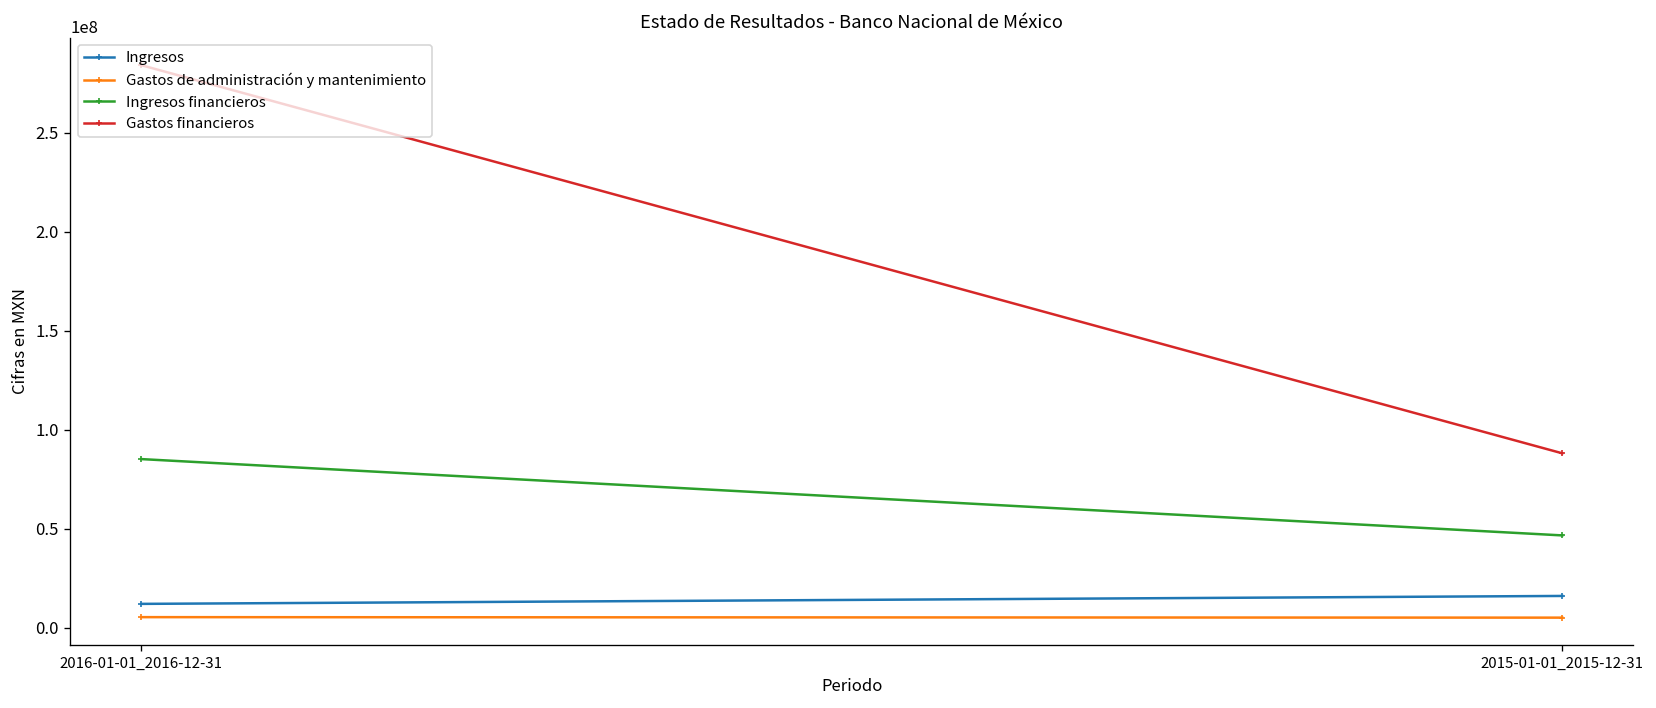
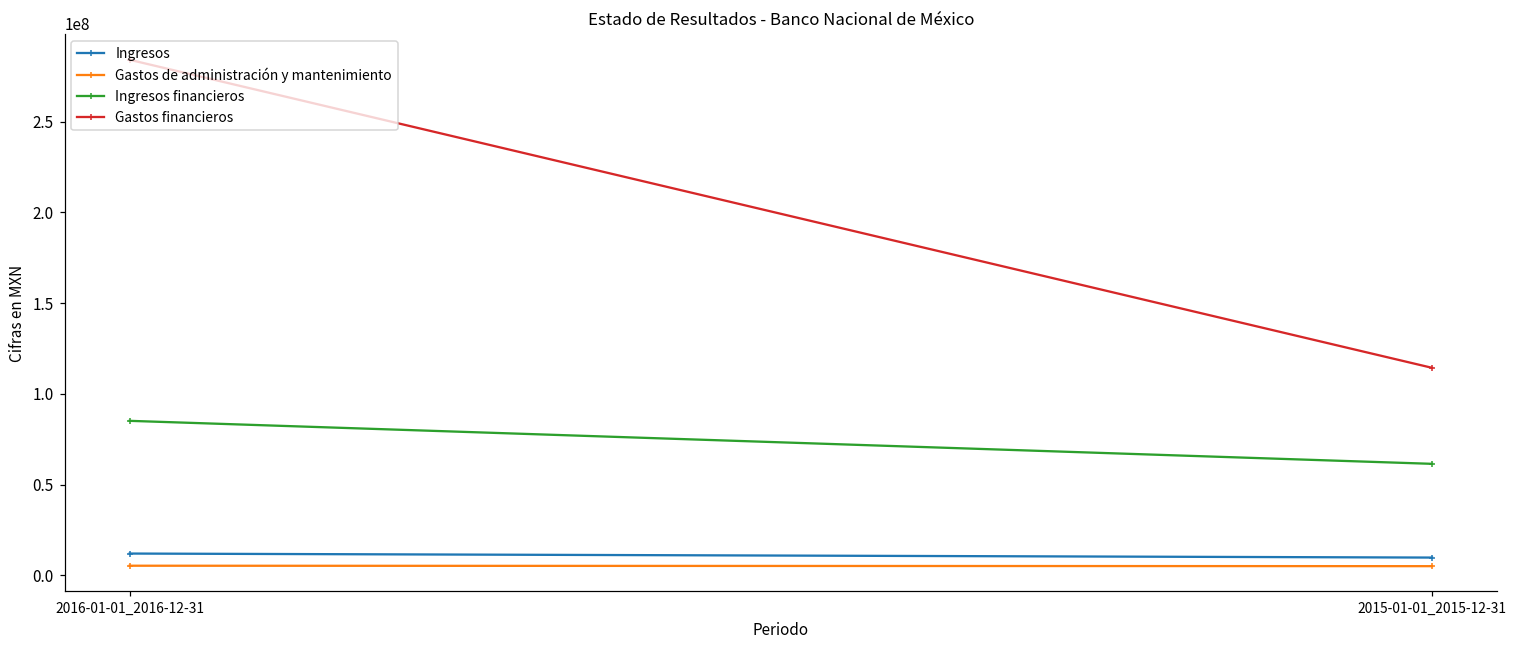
Ingresos, 2015-01-01_2015-12-31: 16000000 -> 10000000
Ingresos financieros, 2015-01-01_2015-12-31: 47000000 -> 61000000
Gastos financieros, 2015-01-01_2015-12-31: 88000000 -> 114000000
